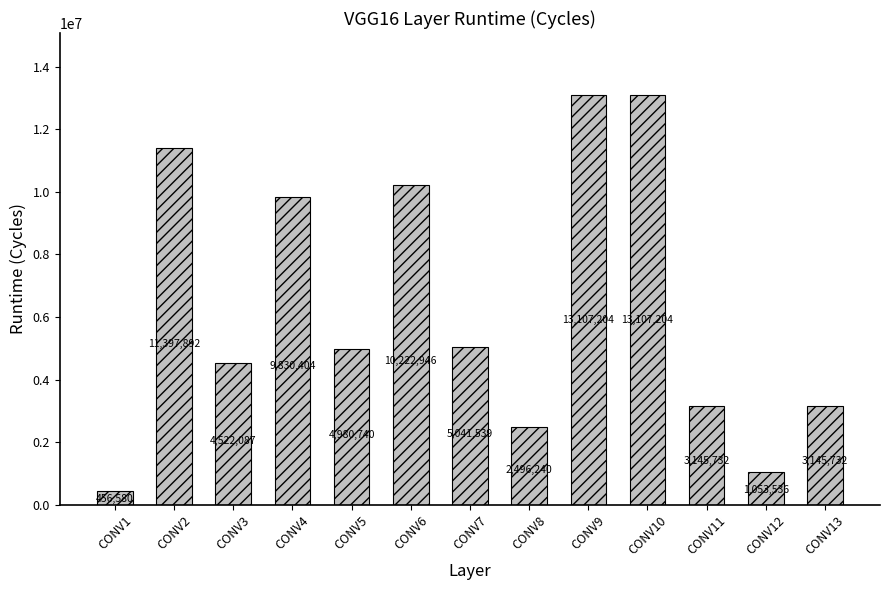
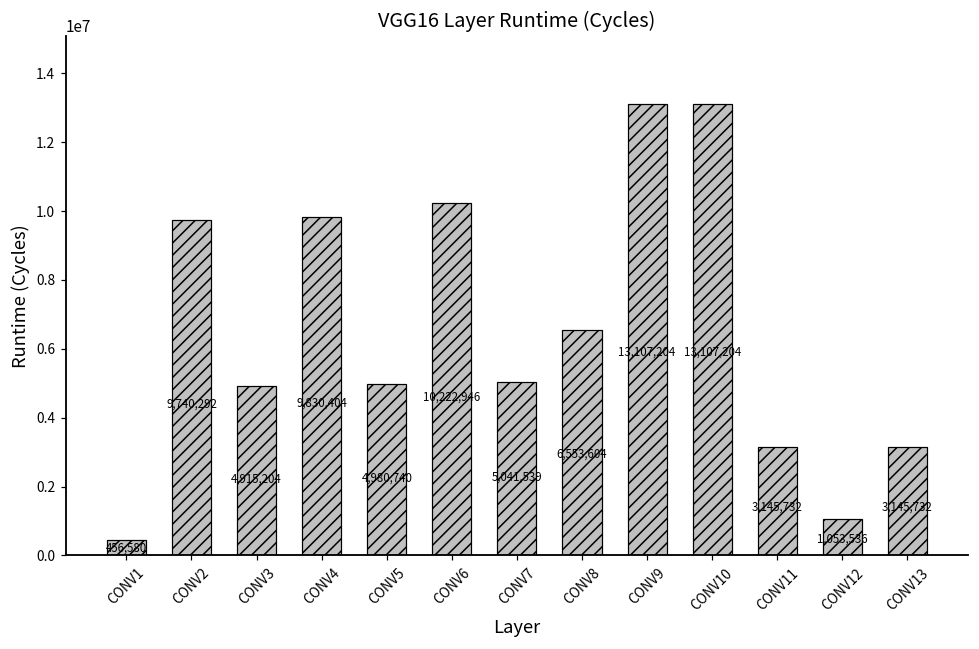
CONV2: 11,397,892 -> 9,740,292
CONV3: 4,522,087 -> 4,915,204
CONV8: 2,496,240 -> 6,553,604
